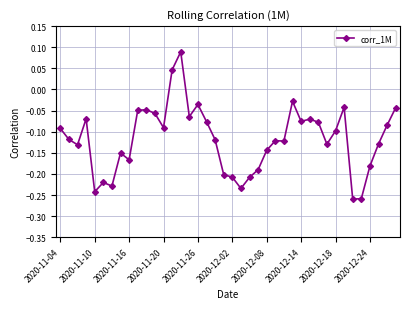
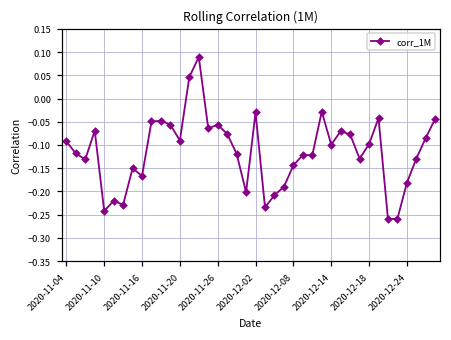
2020-11-26: -0.04 -> -0.06
2020-12-02: -0.21 -> -0.03
2020-12-14: -0.08 -> -0.10
